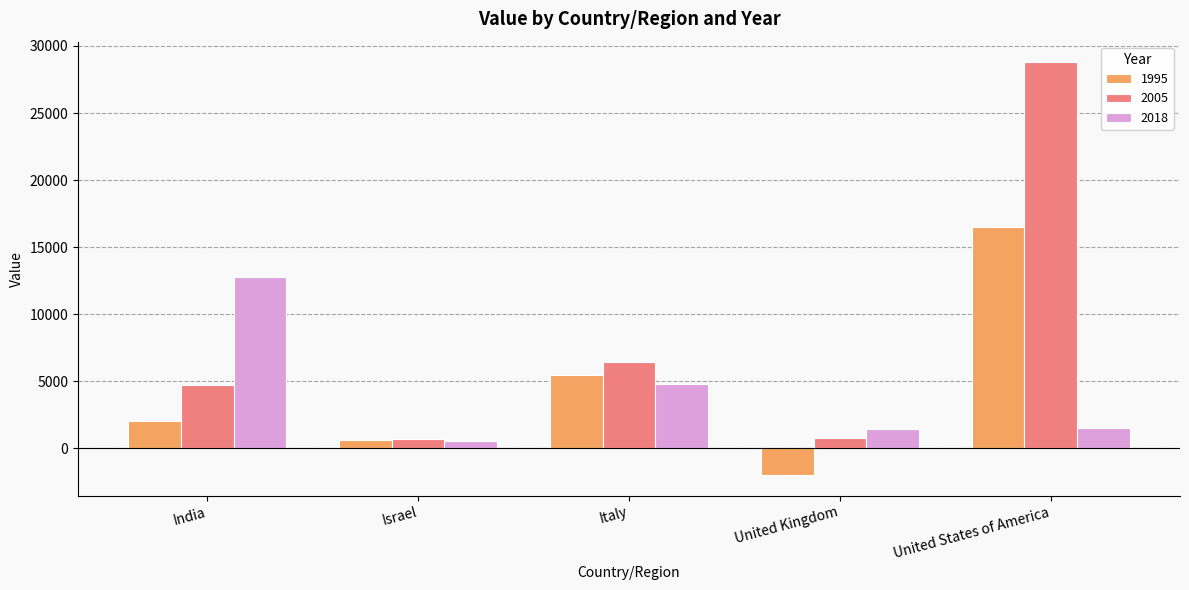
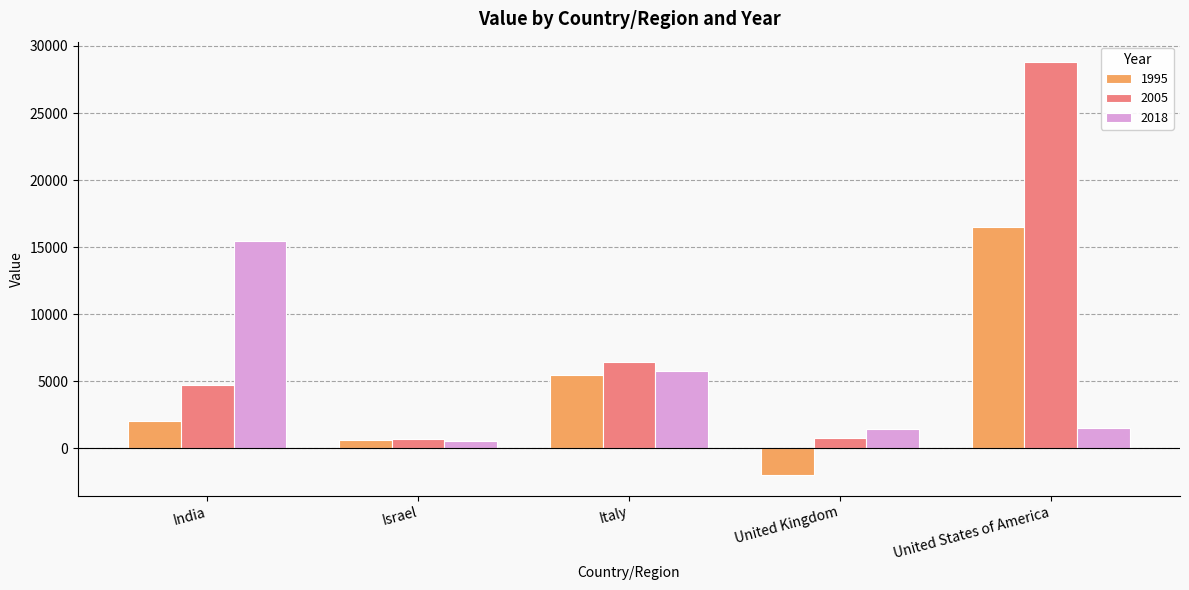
2018, India: 12800 -> 15400
2018, Italy: 4800 -> 5700
